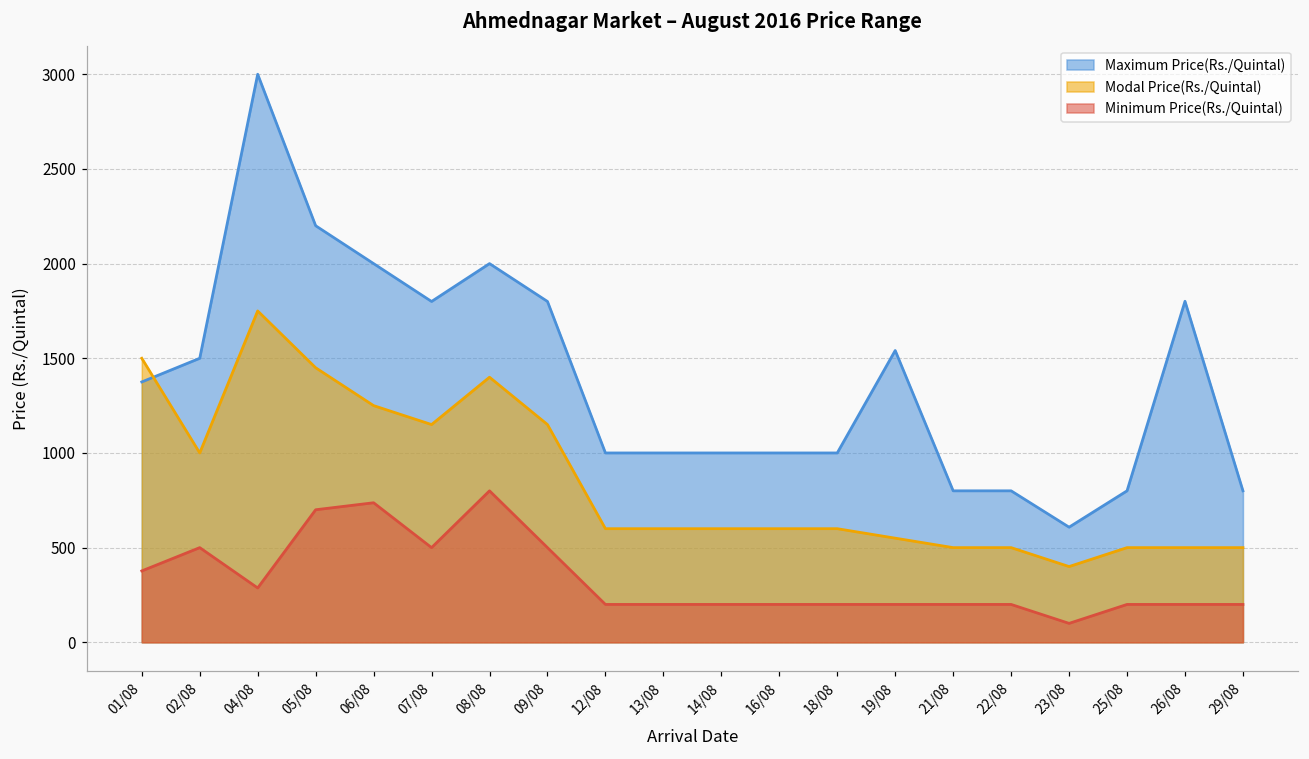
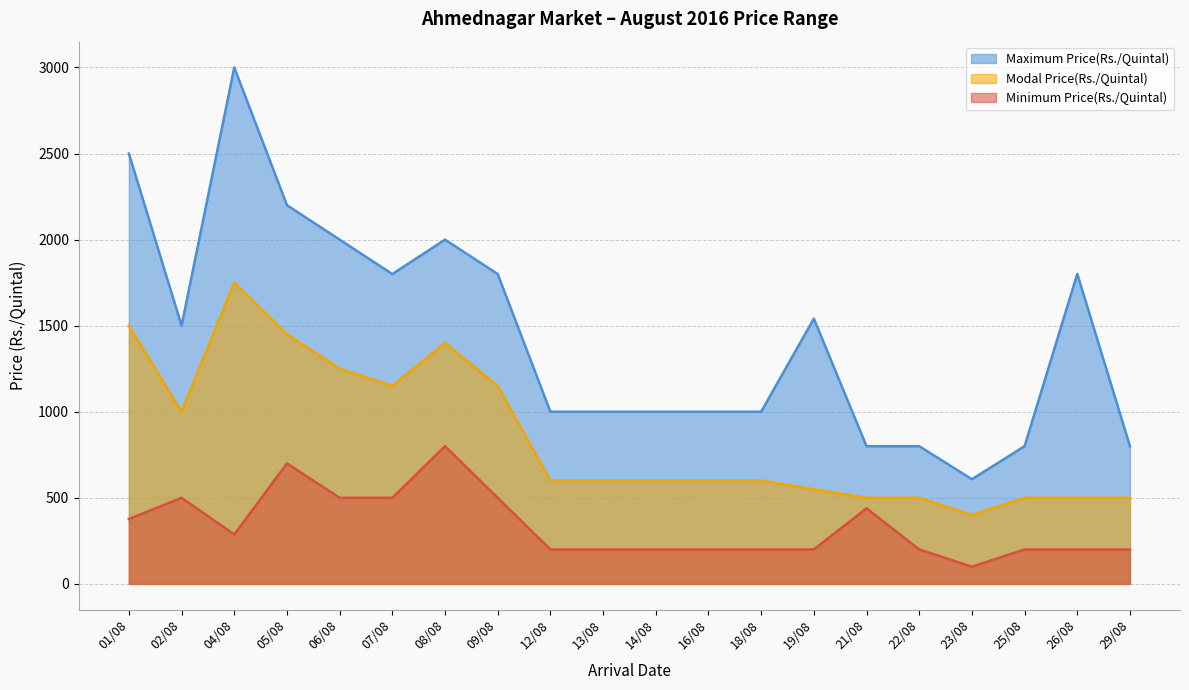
Maximum Price(Rs./Quintal), 01/08: 1380 -> 2500
Minimum Price(Rs./Quintal), 06/08: 740 -> 500
Minimum Price(Rs./Quintal), 21/08: 200 -> 440
